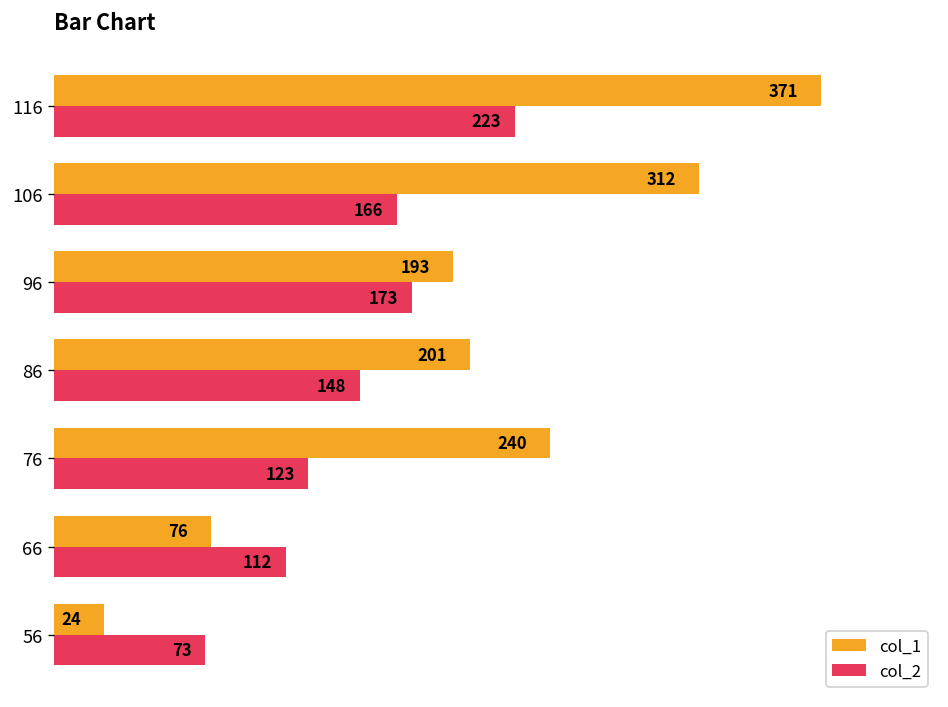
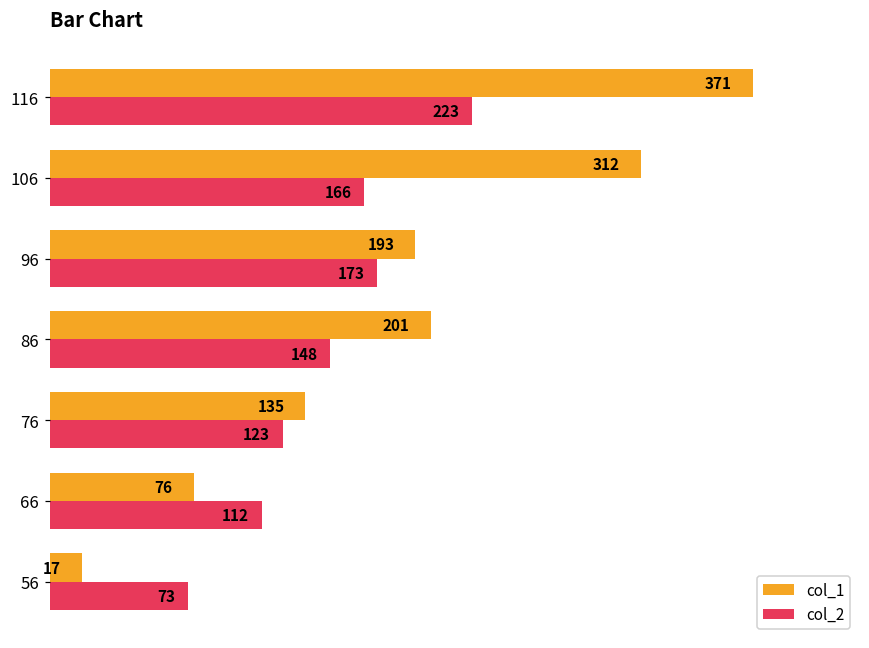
col_1, 76: 240 -> 135
col_1, 56: 24 -> 17
